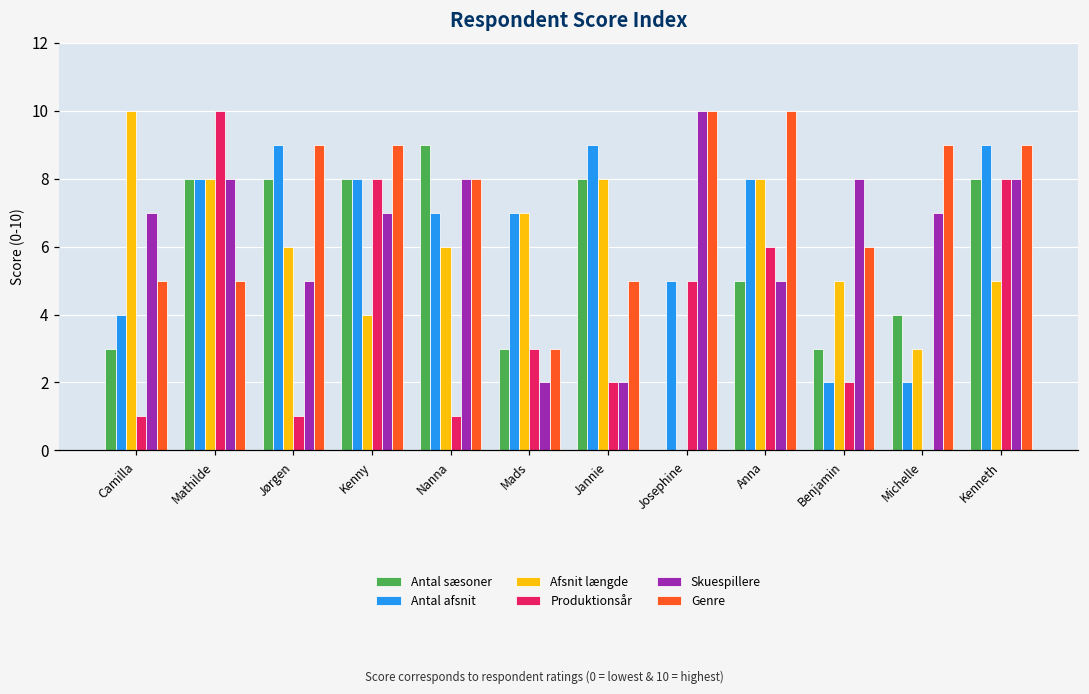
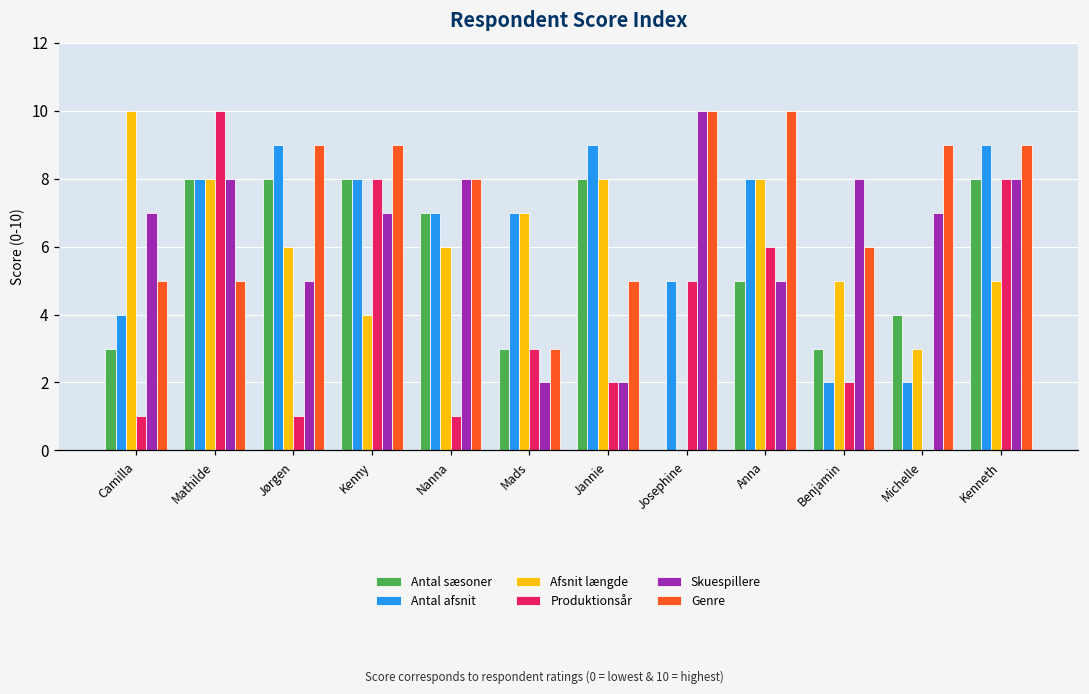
Antal sæsoner, Nanna: 9 -> 7
